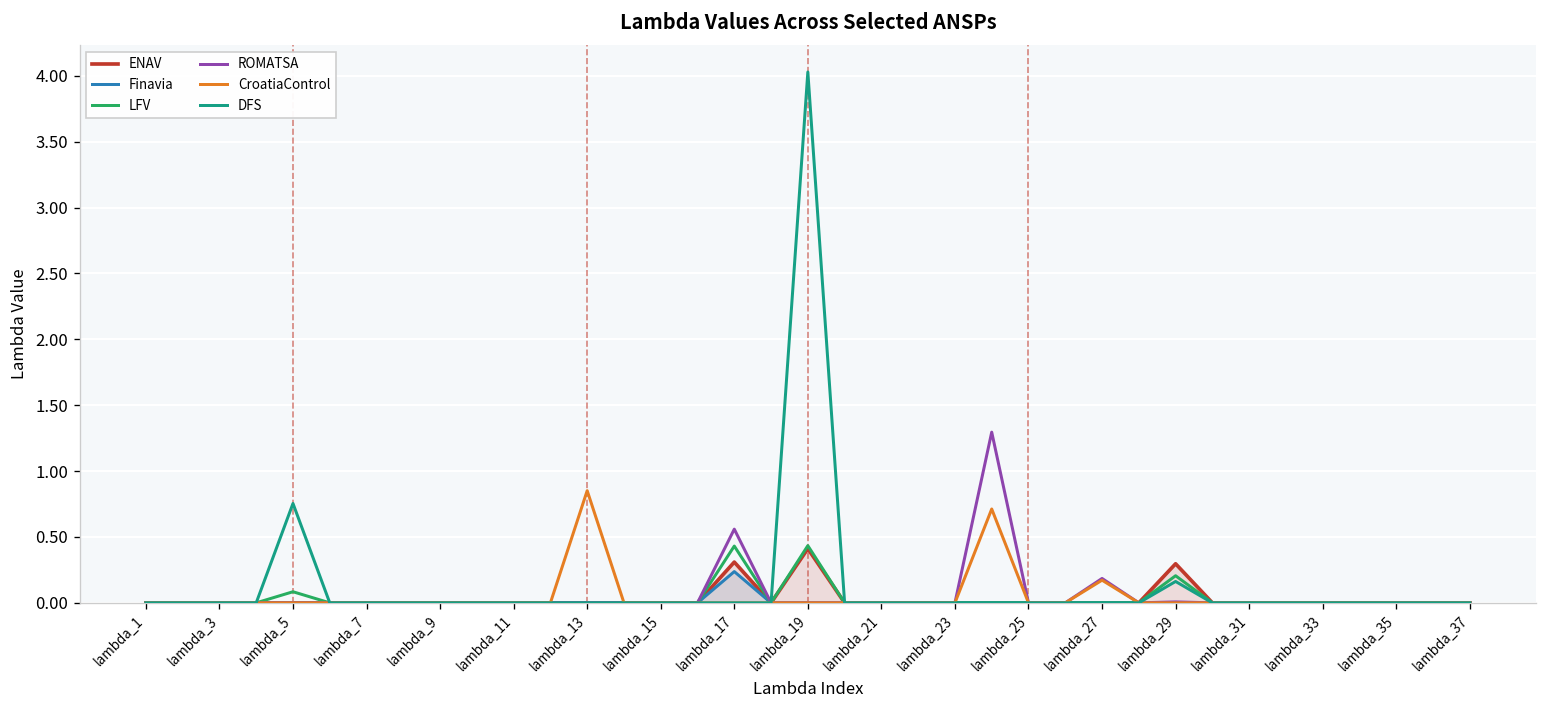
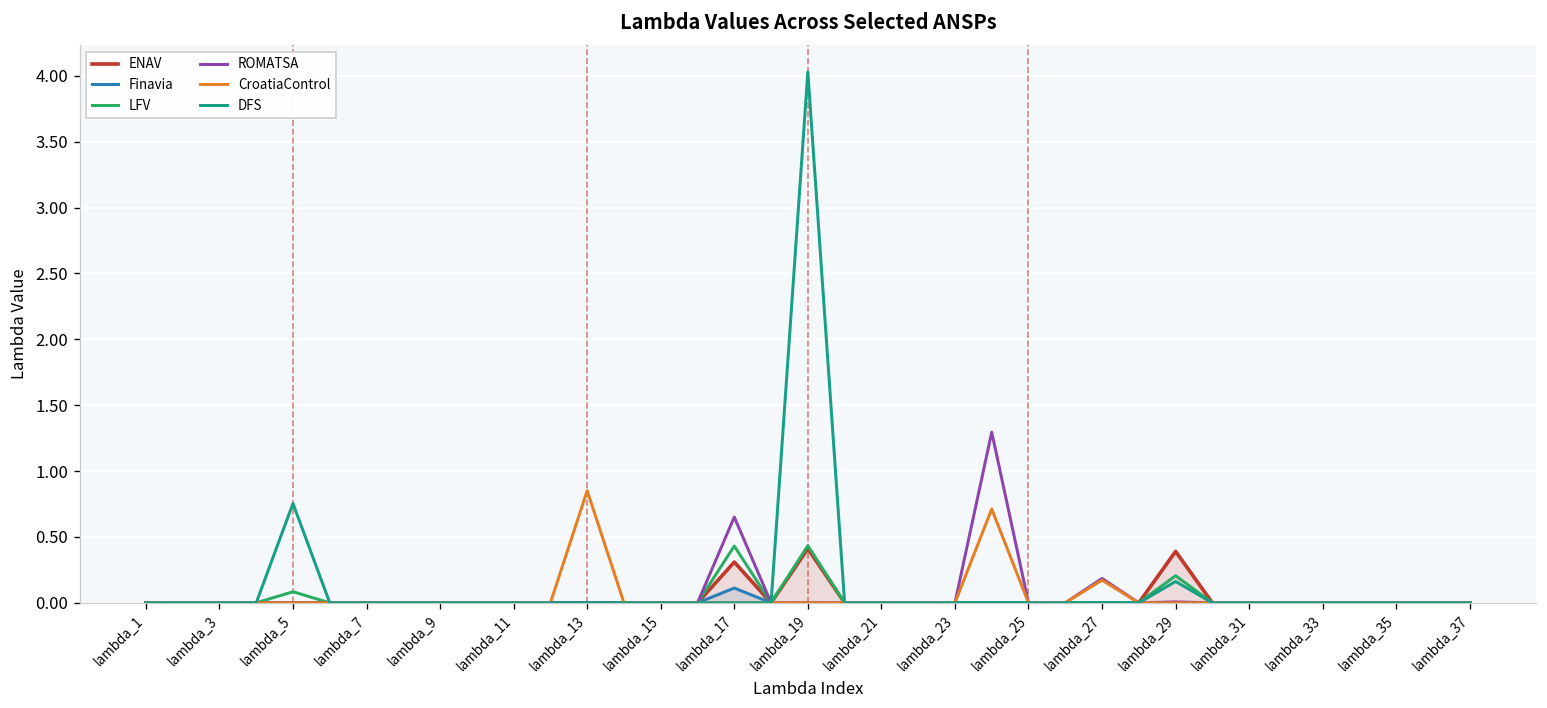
Finavia, lambda_17: 0.24 -> 0.11
ROMATSA, lambda_17: 0.56 -> 0.65
ENAV, lambda_29: 0.30 -> 0.39
